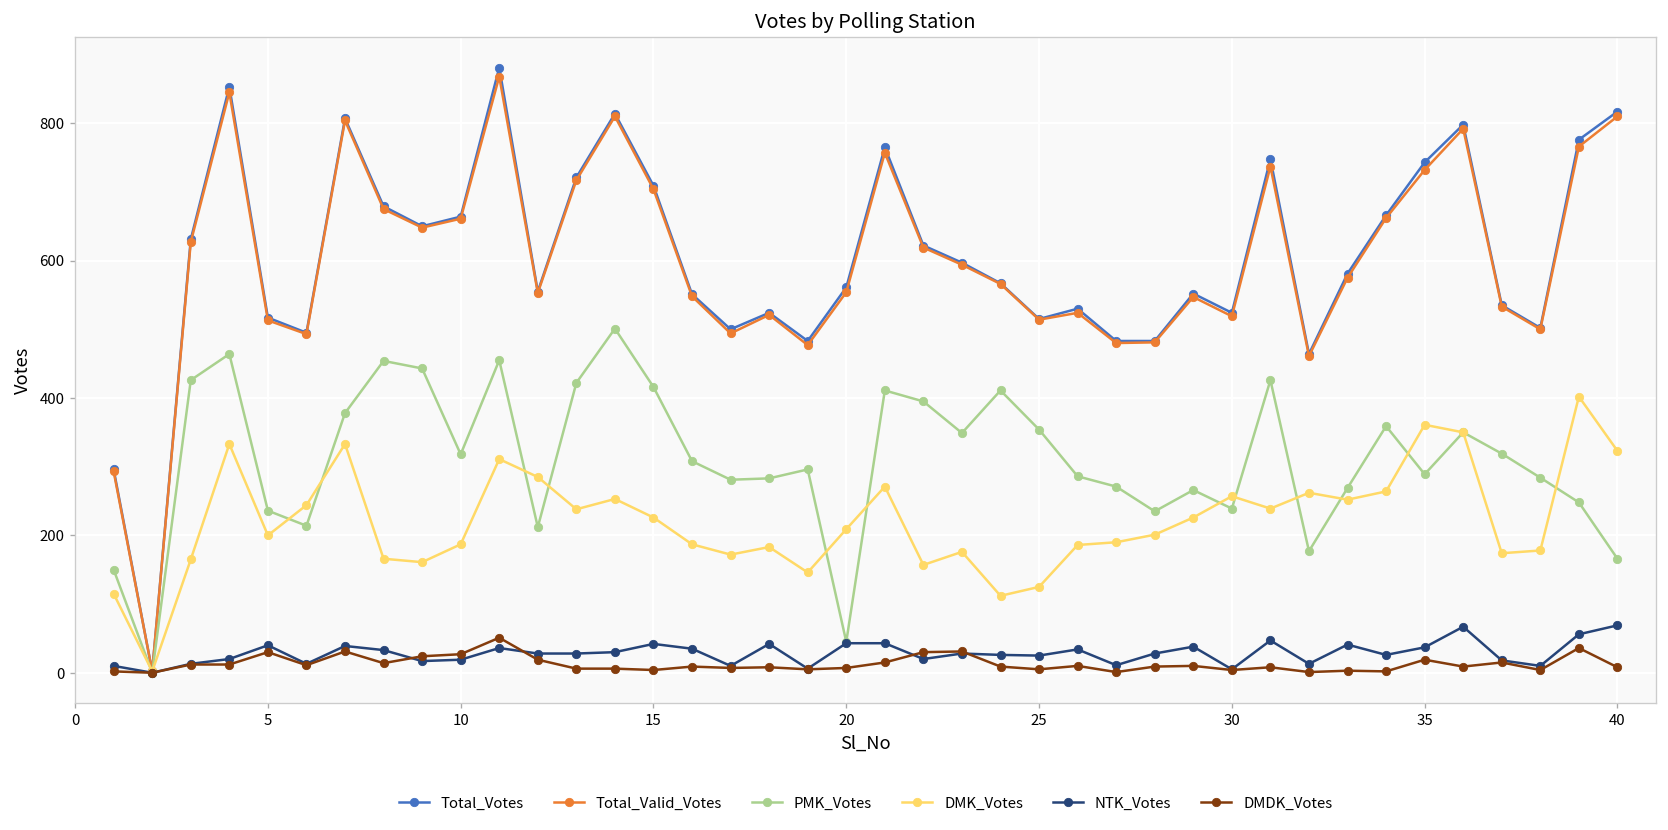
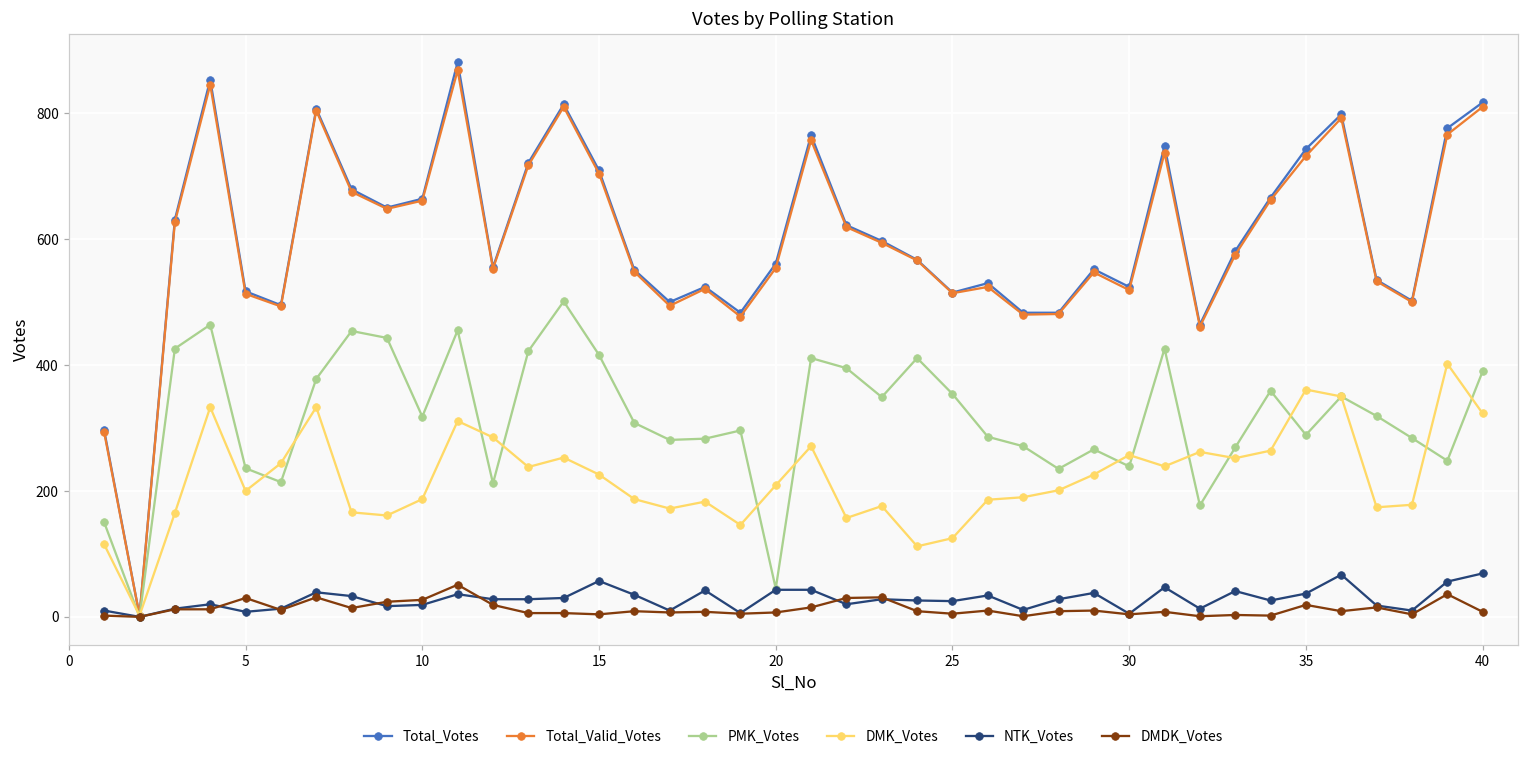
NTK_Votes, 5: 40 -> 10
NTK_Votes, 15: 40 -> 60
PMK_Votes, 40: 170 -> 390
